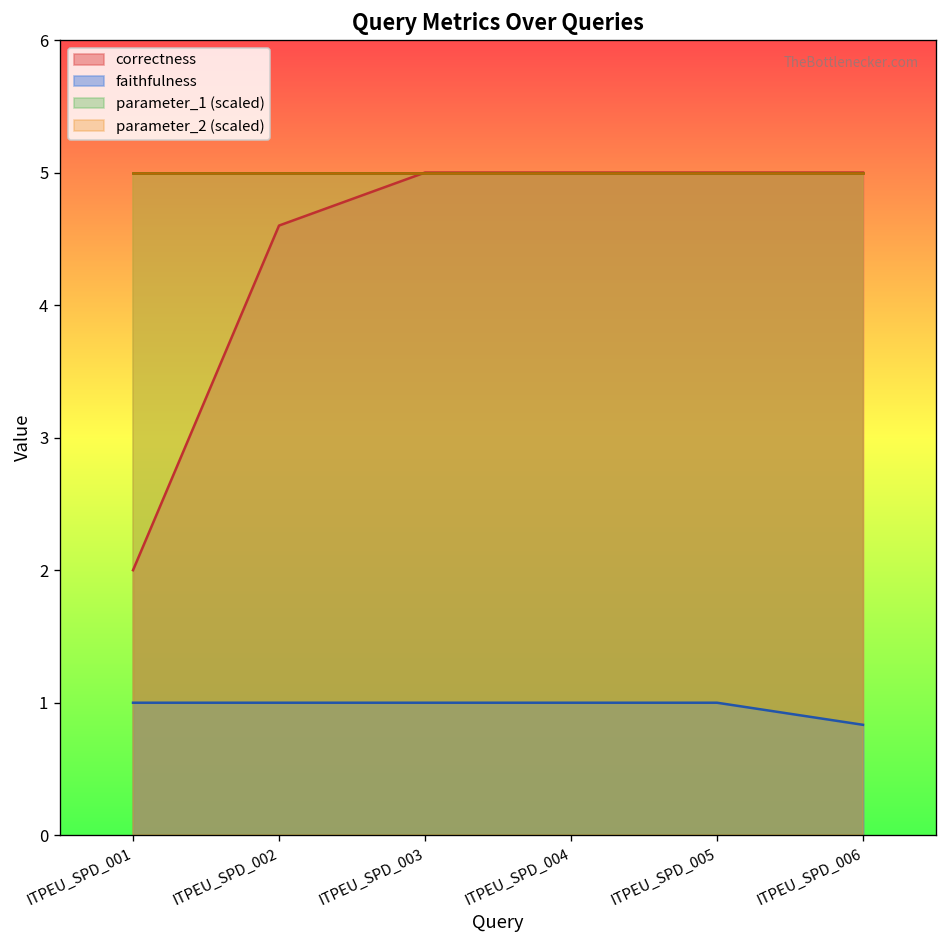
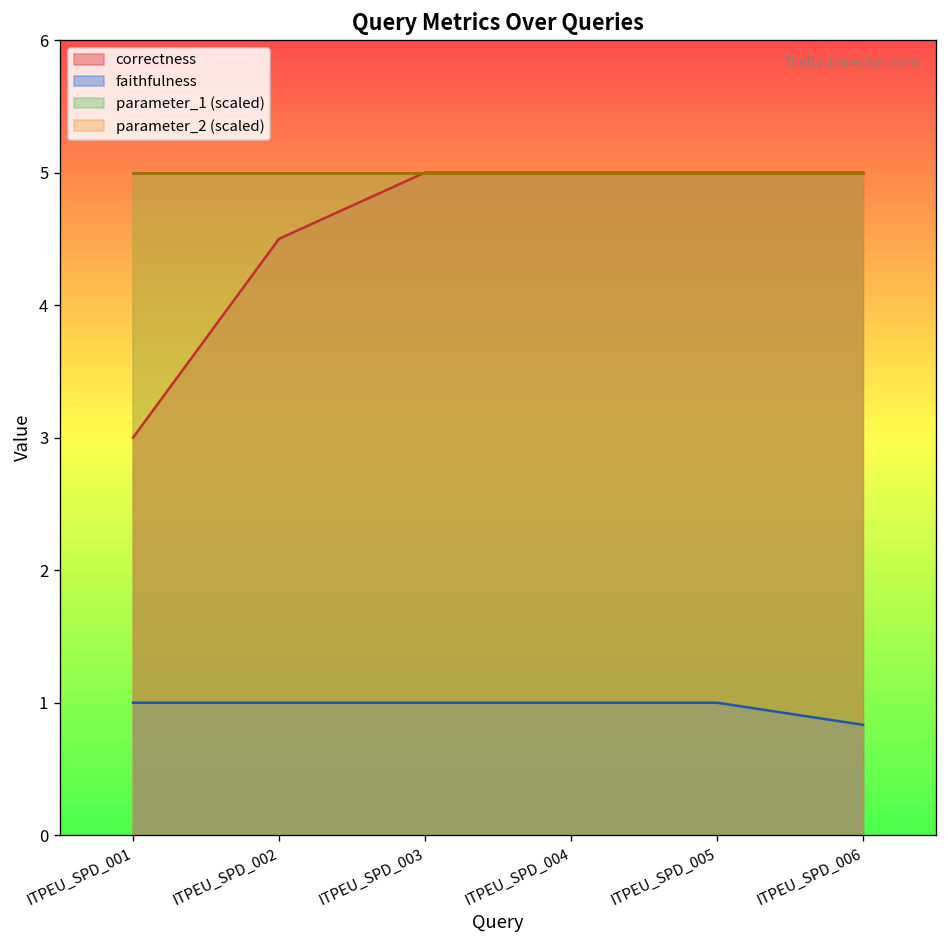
correctness, ITPEU_SPD_001: 2 -> 3
correctness, ITPEU_SPD_002: 4.6 -> 4.5
